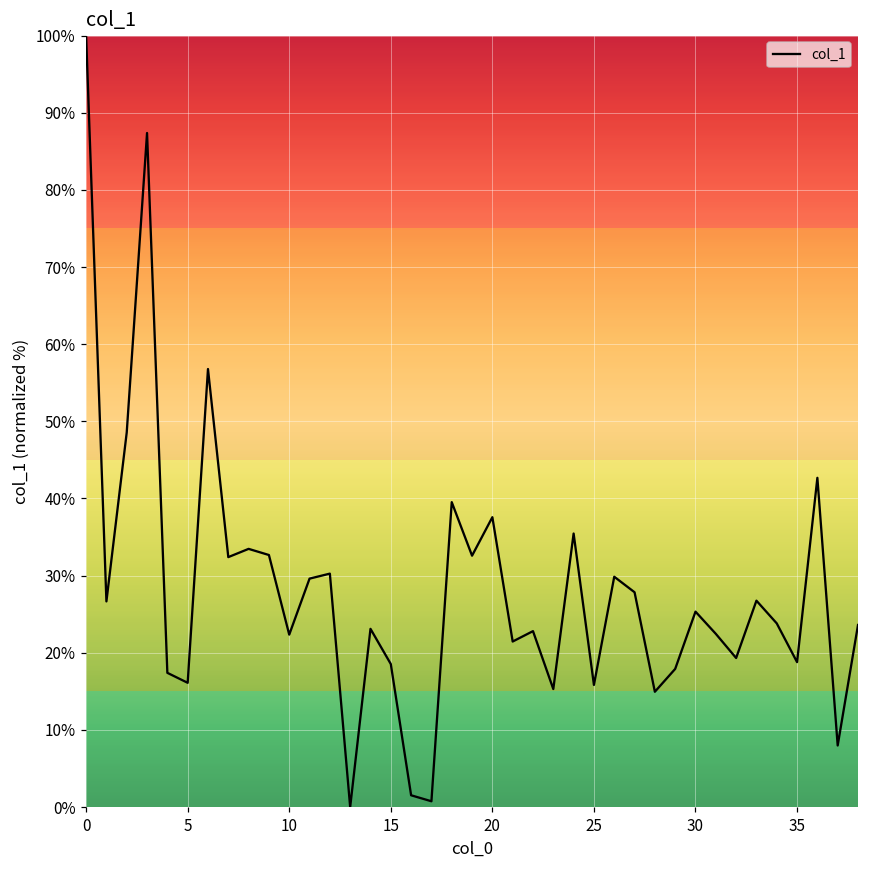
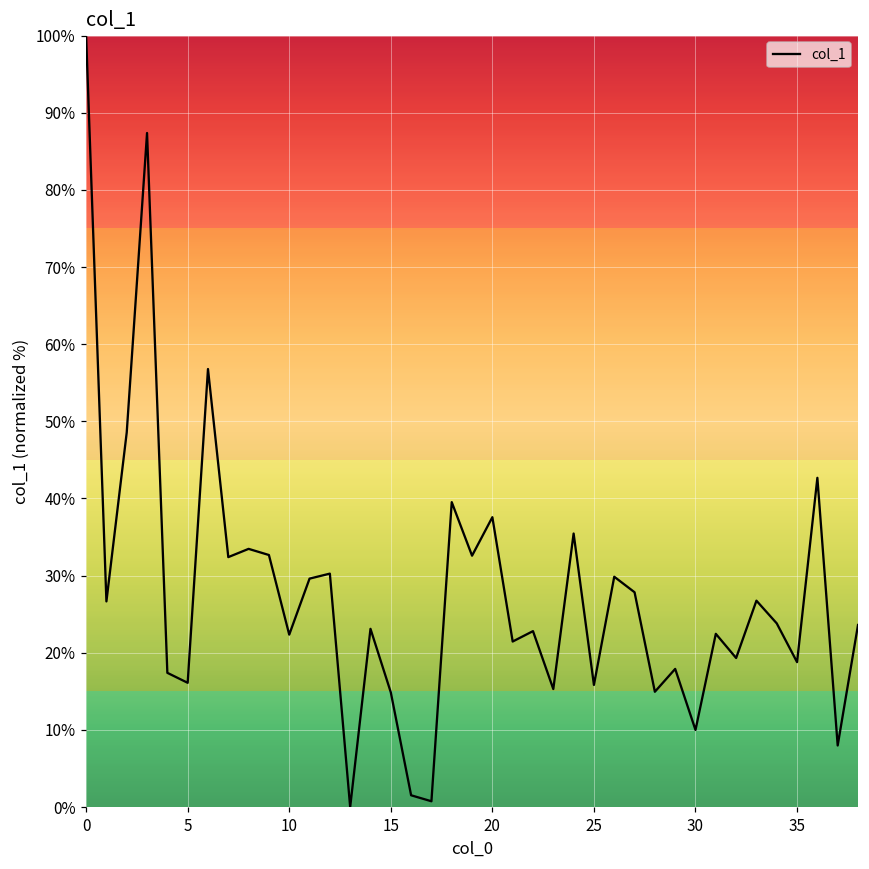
15: 19% -> 15%
30: 25% -> 10%
